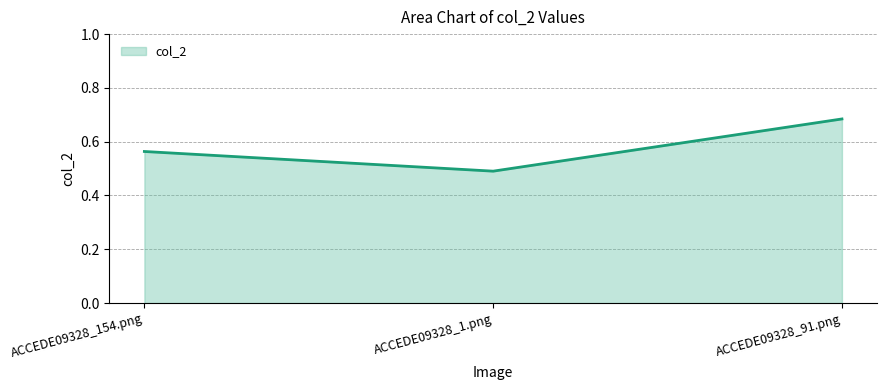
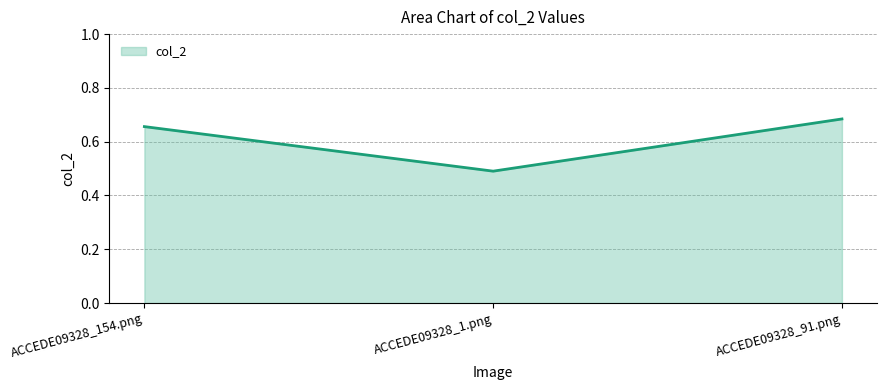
ACCEDE09328_154.png: 0.56 -> 0.66
